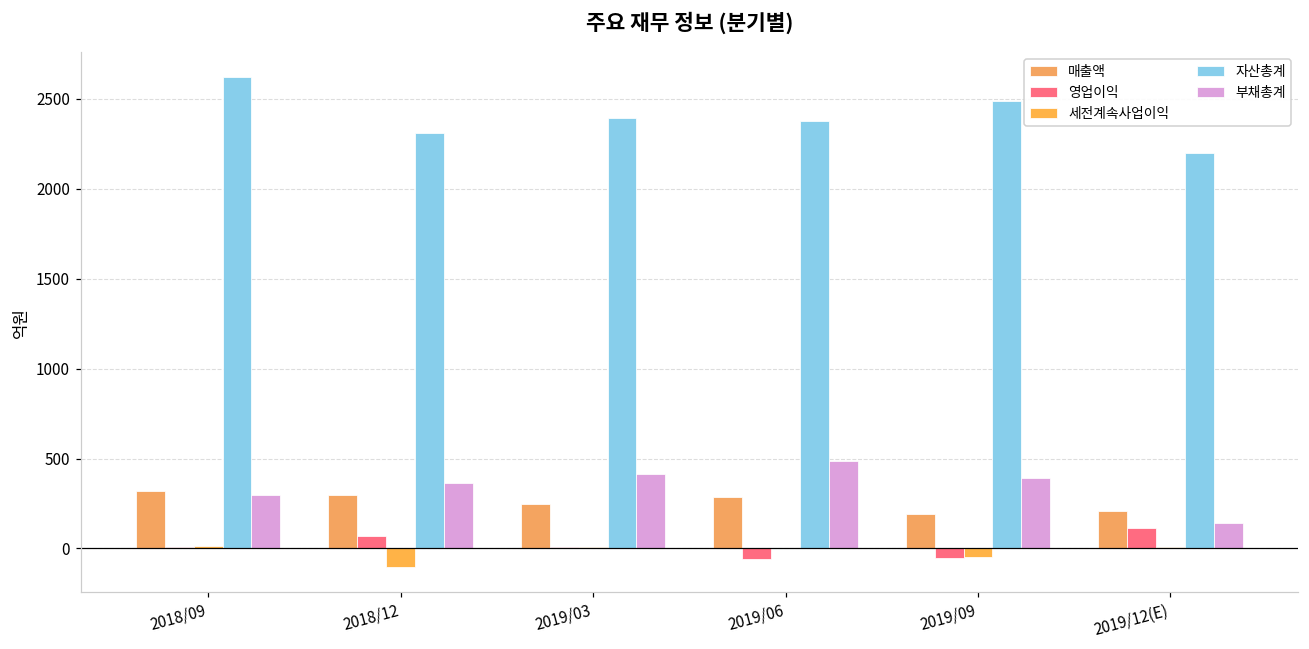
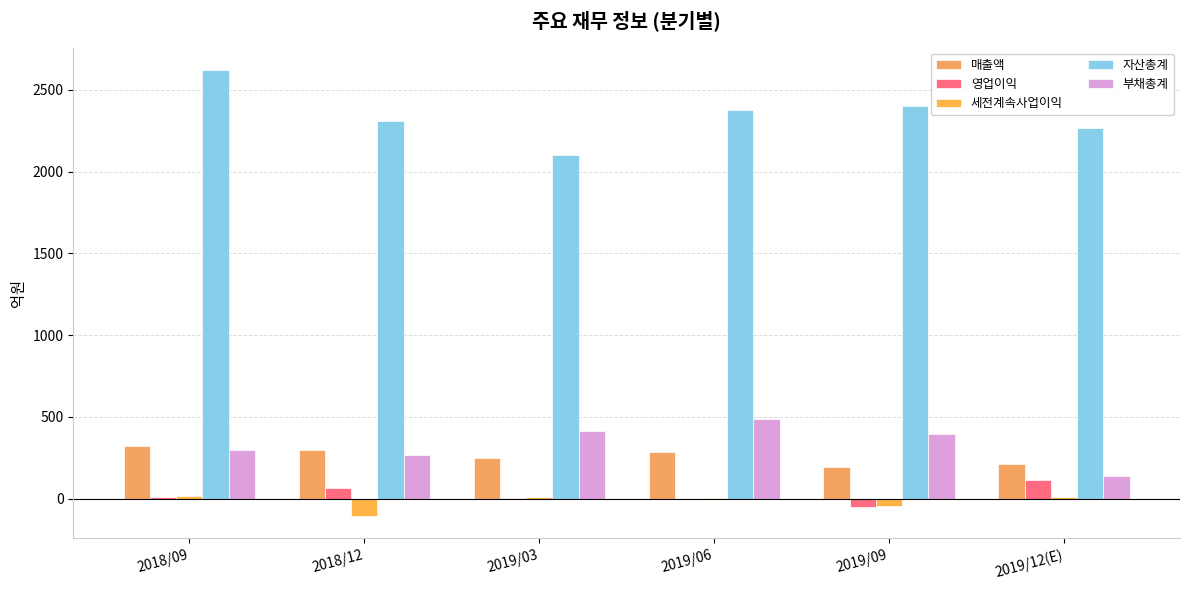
부채총계, 2018/12: 360 -> 270
자산총계, 2019/03: 2400 -> 2100
영업이익, 2019/06: -60 -> 0
자산총계, 2019/09: 2490 -> 2400
자산총계, 2019/12(E): 2200 -> 2270
